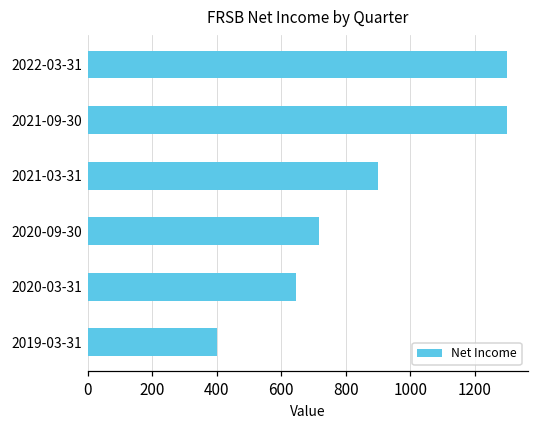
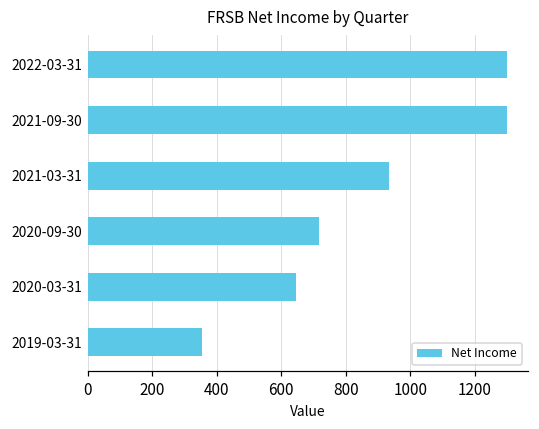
2021-03-31: 900 -> 940
2019-03-31: 400 -> 360
